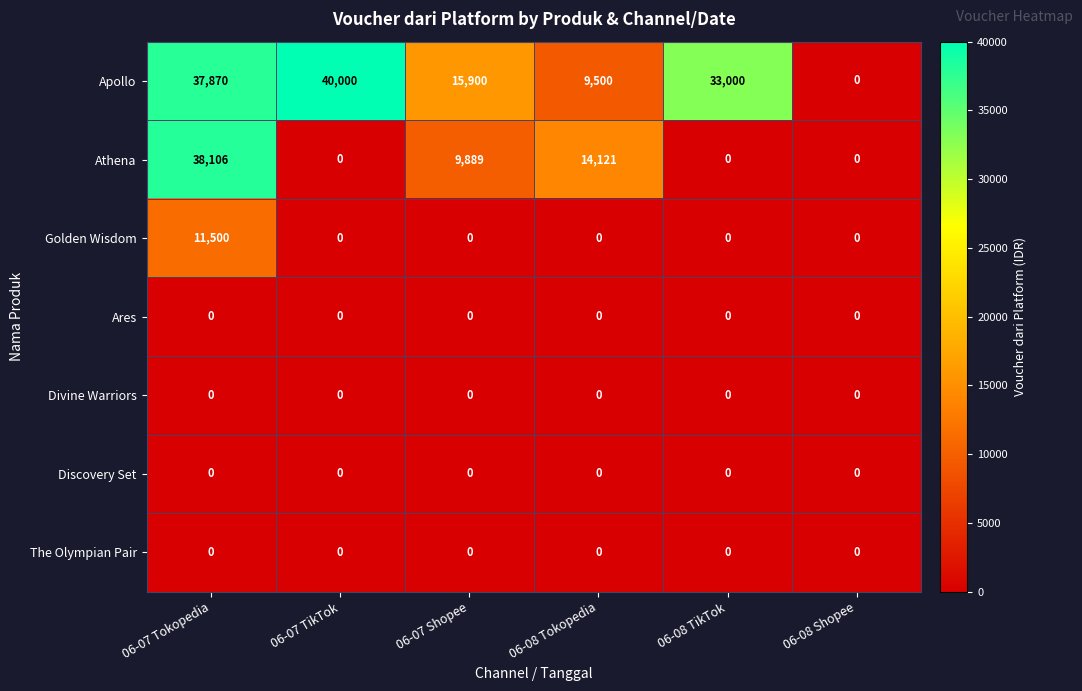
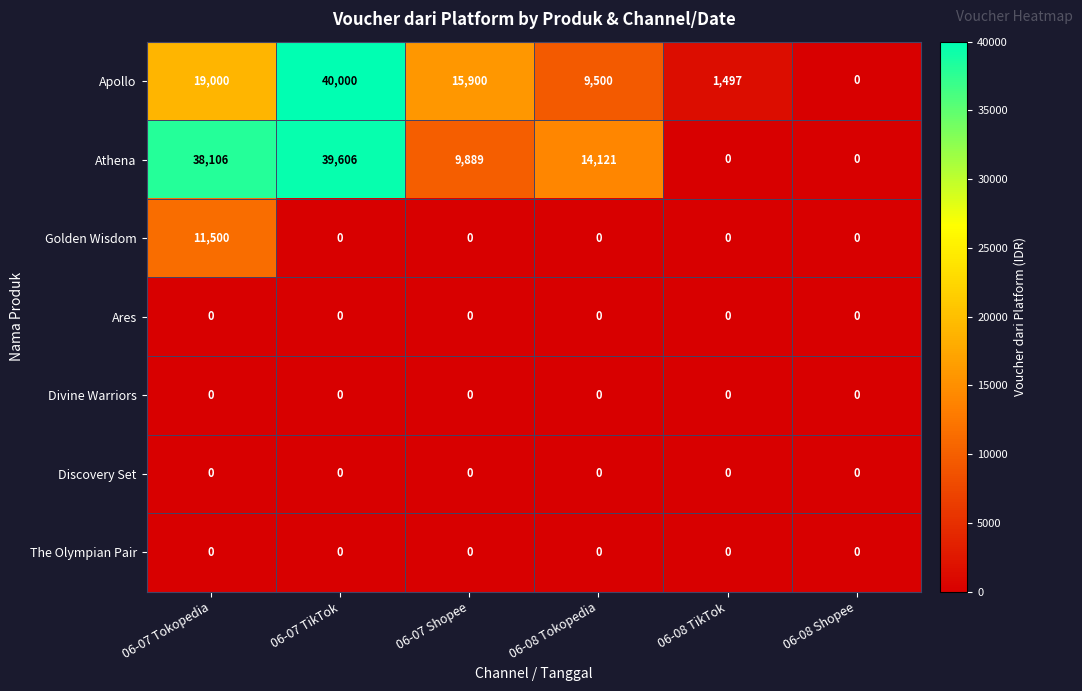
Apollo, 06-07 Tokopedia: 37,870 -> 19,000
Apollo, 06-08 TikTok: 33,000 -> 1,497
Athena, 06-07 TikTok: 0 -> 39,606
